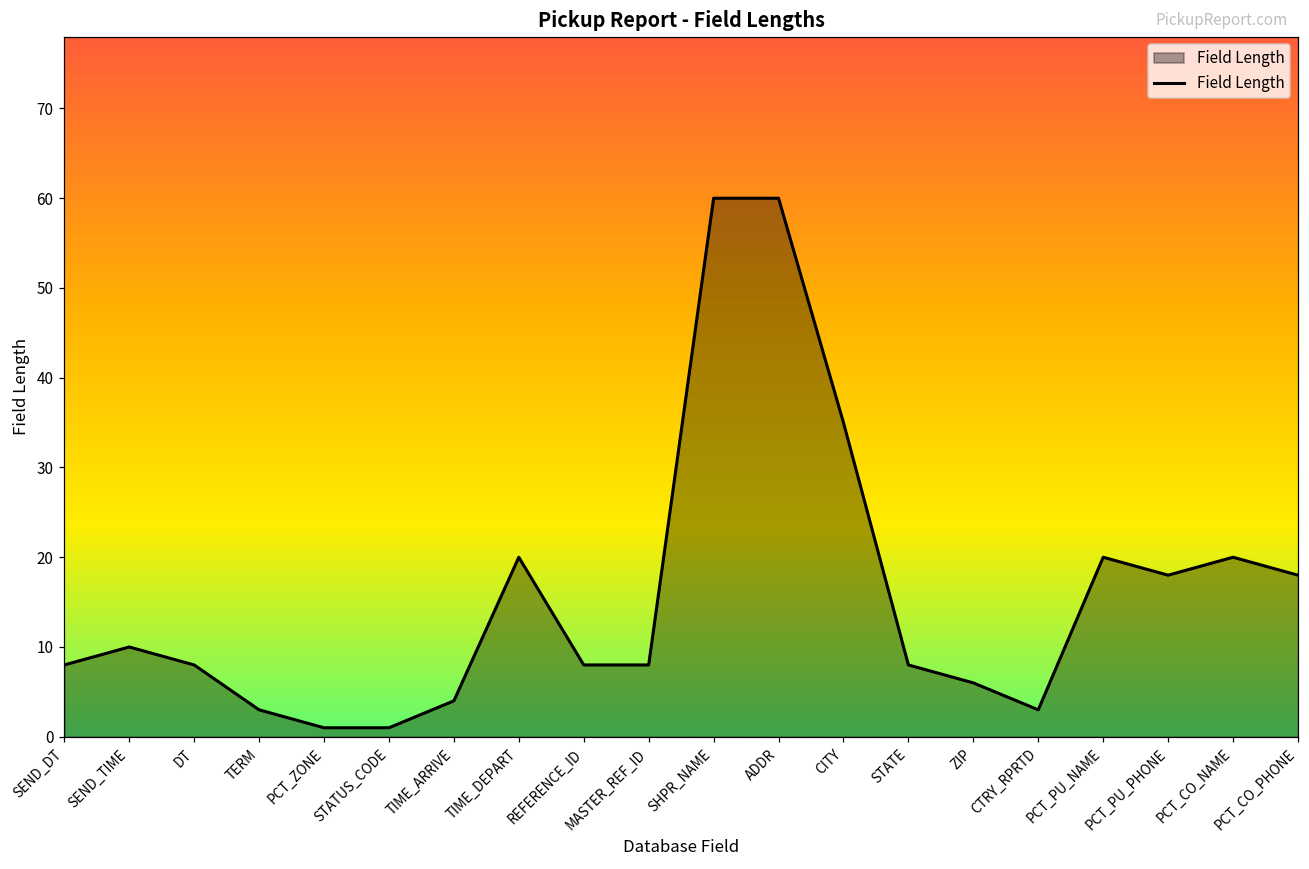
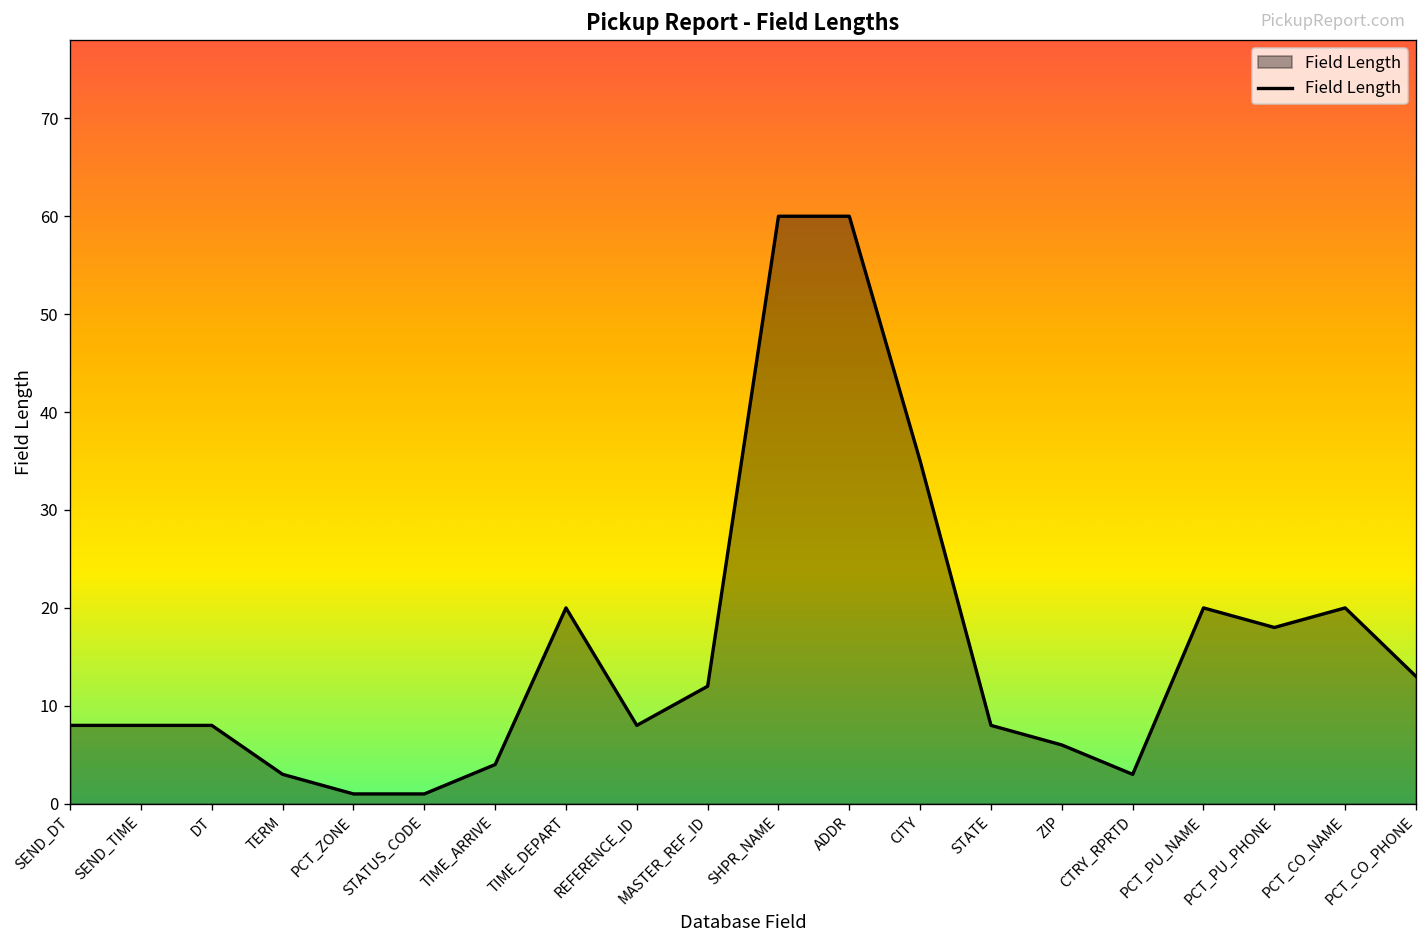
SEND_TIME: 10 -> 8
MASTER_REF_ID: 8 -> 12
PCT_CO_PHONE: 18 -> 13
